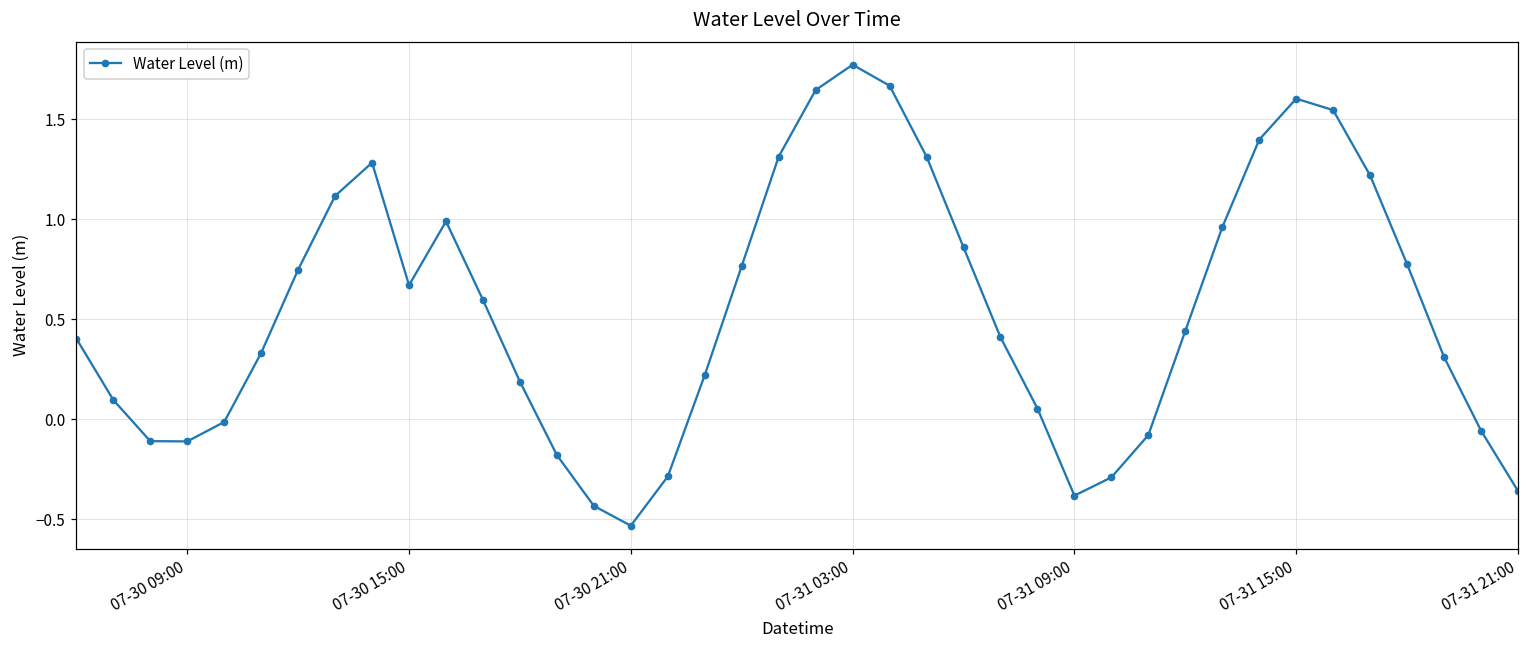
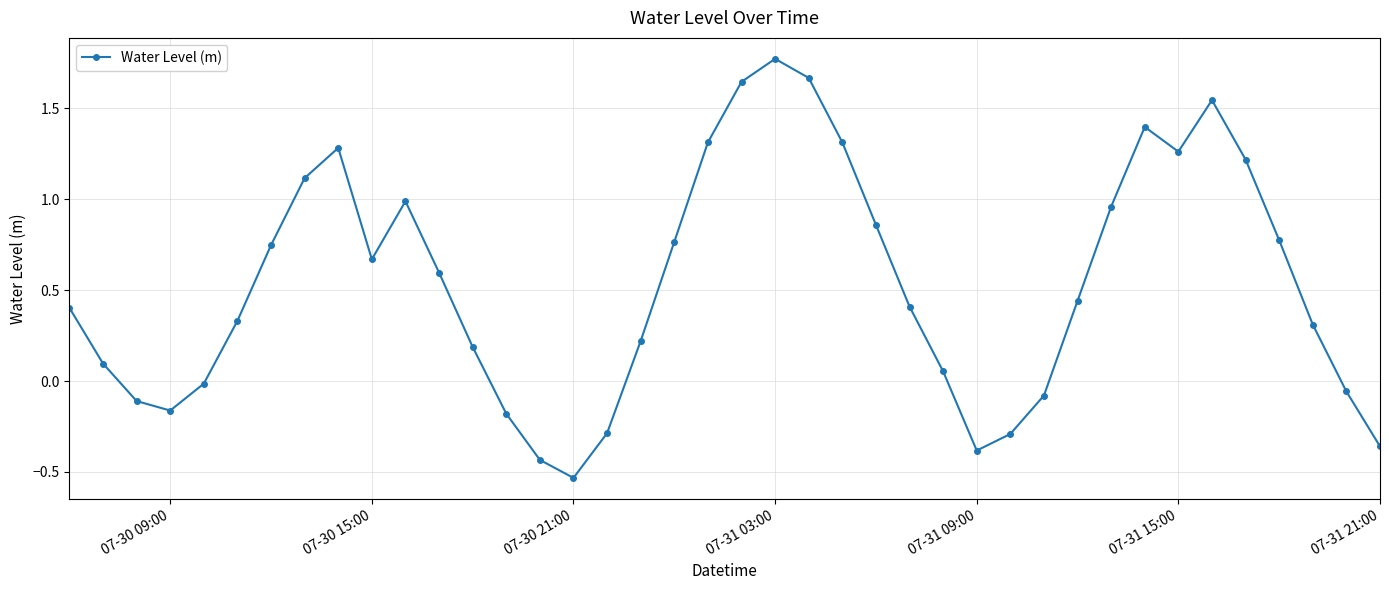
07-30 09:00: -0.11 -> -0.16
07-31 15:00: 1.60 -> 1.26
